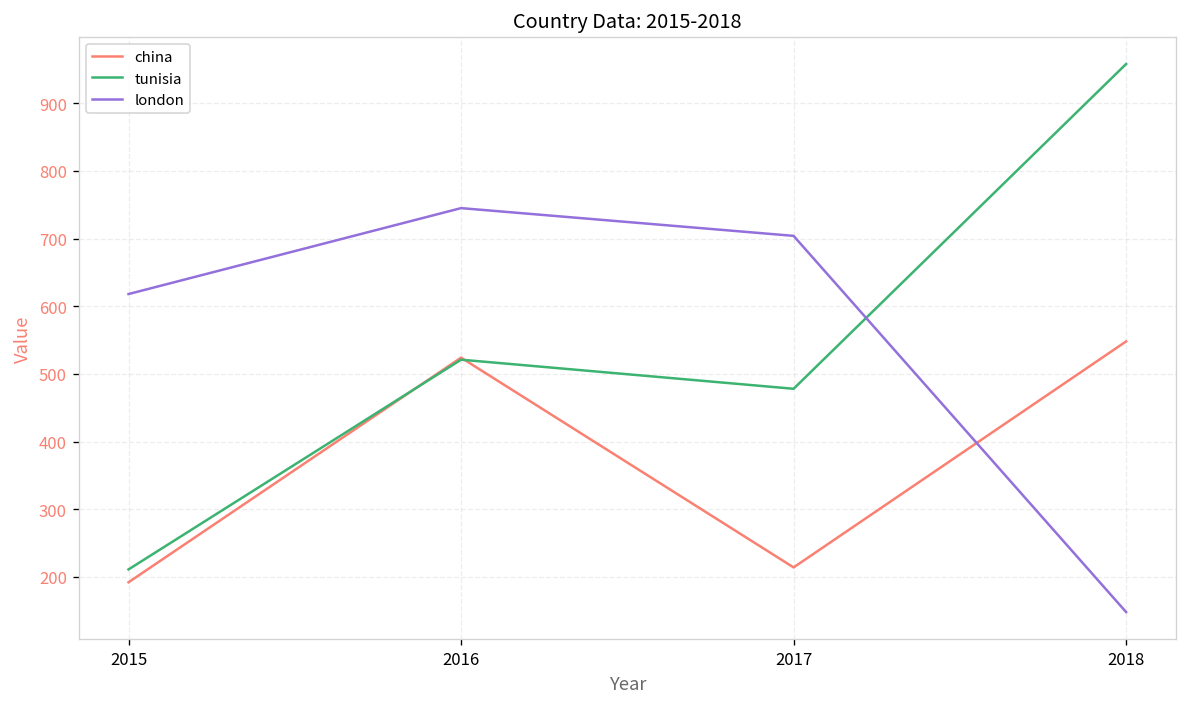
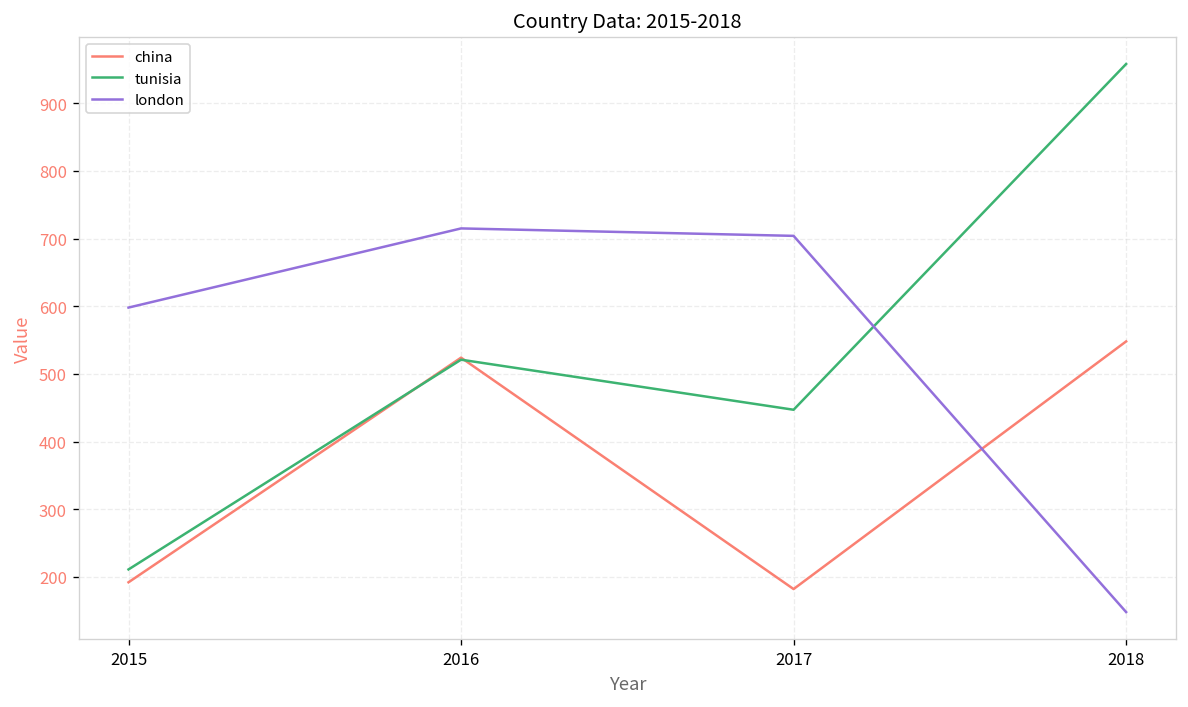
london, 2015: 620 -> 600
london, 2016: 750 -> 720
china, 2017: 210 -> 180
tunisia, 2017: 480 -> 450
